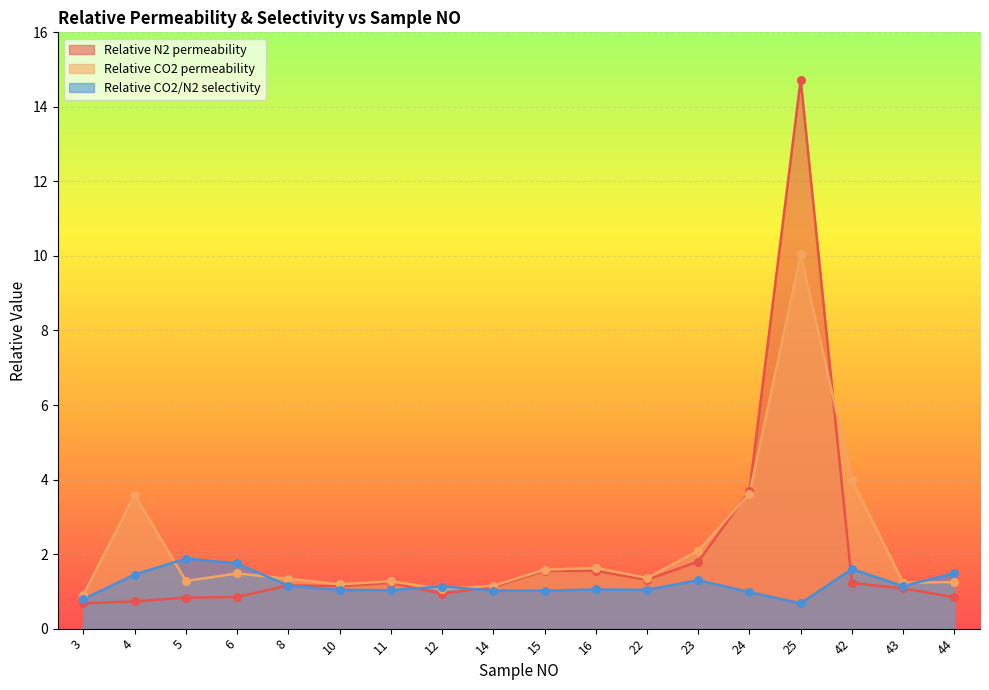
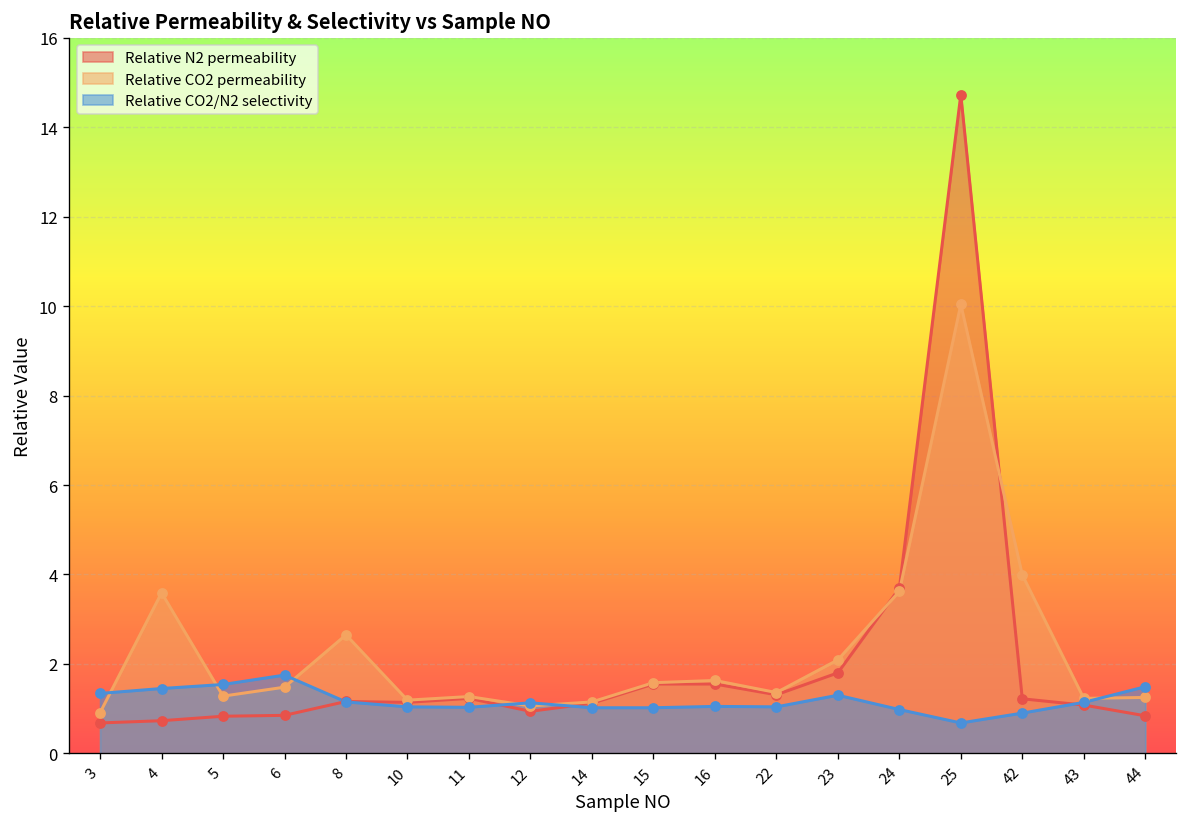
Relative CO2/N2 selectivity, 3: 0.8 -> 1.3
Relative CO2/N2 selectivity, 5: 1.9 -> 1.5
Relative CO2 permeability, 8: 1.3 -> 2.7
Relative CO2/N2 selectivity, 42: 1.6 -> 0.9
